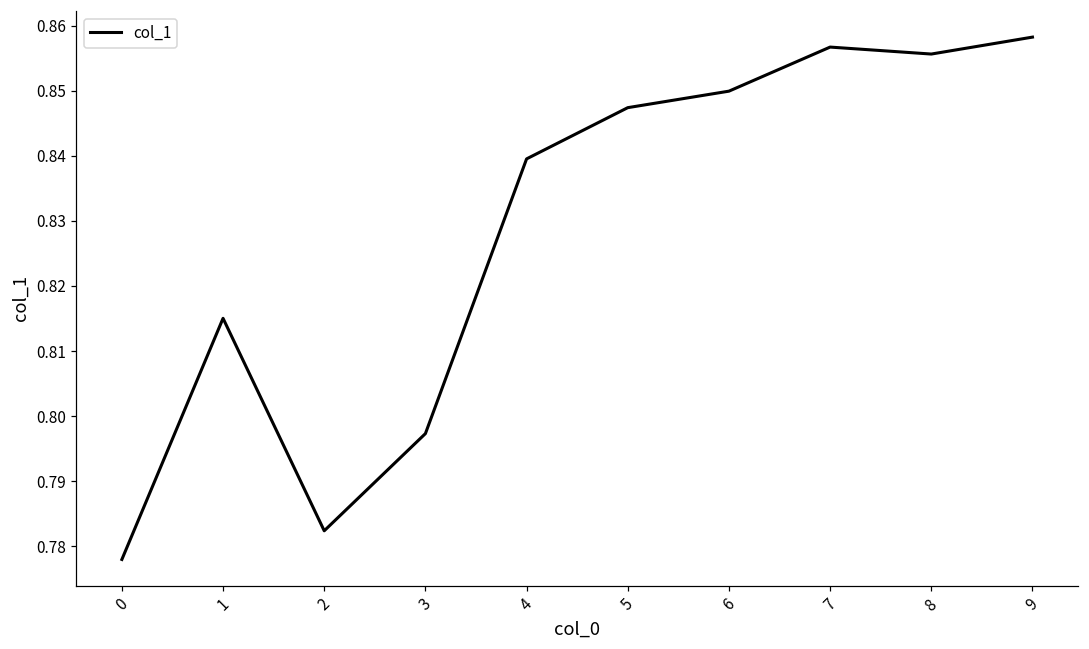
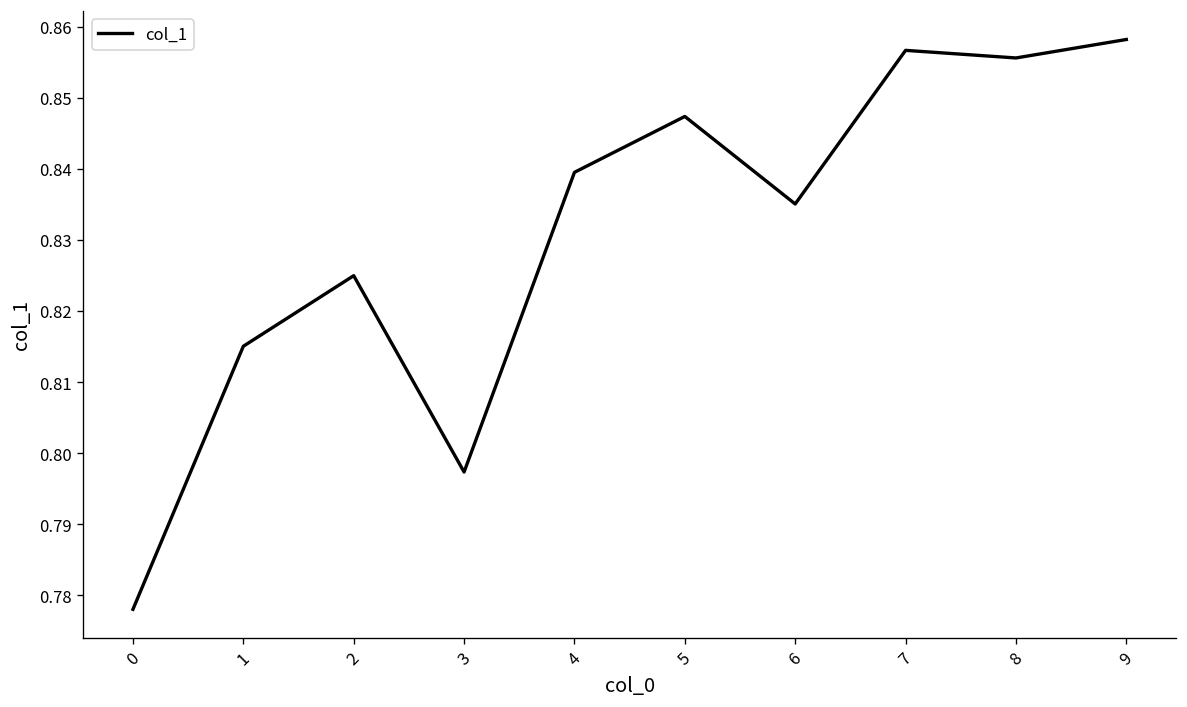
2: 0.782 -> 0.825
6: 0.850 -> 0.835
